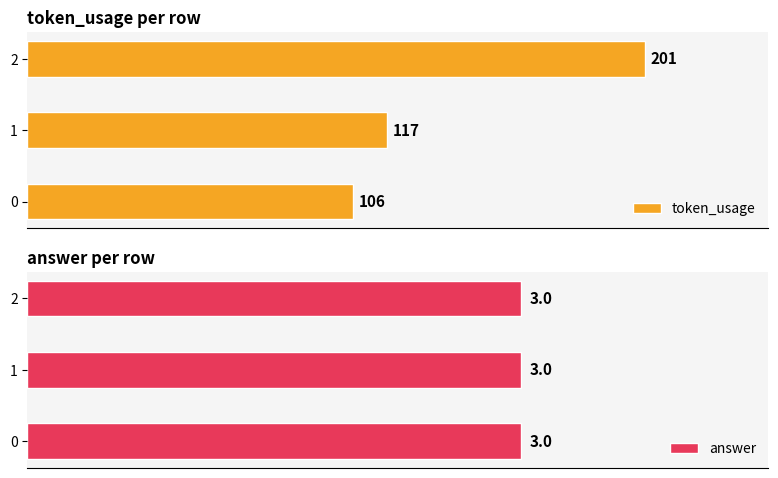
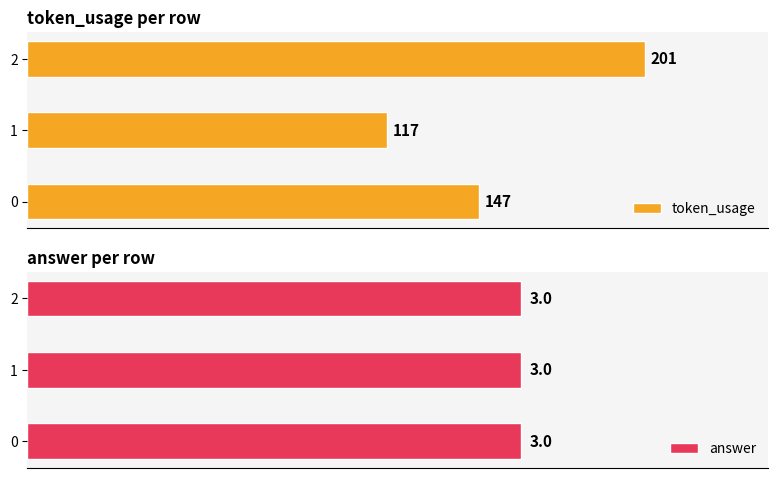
token_usage per row, 0: 106 -> 147
